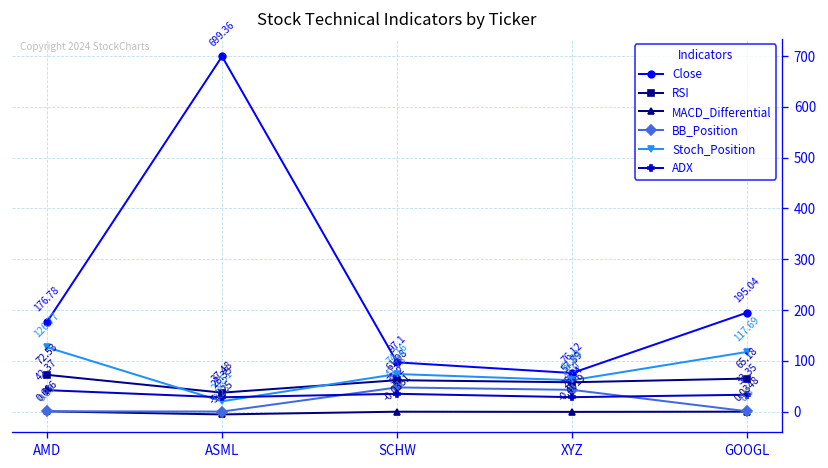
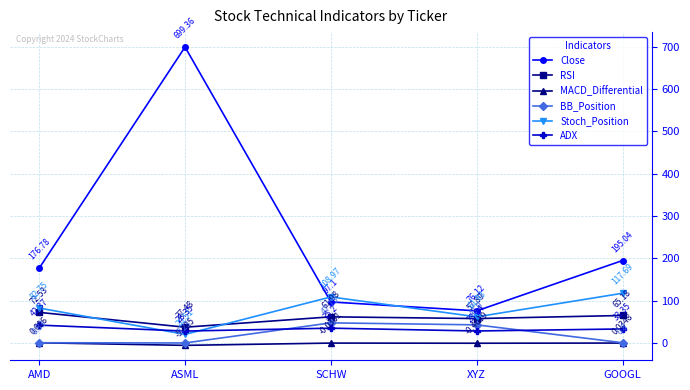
Stoch_Position, AMD: 126.77 -> 82.75
Stoch_Position, SCHW: 74.16 -> 108.97
